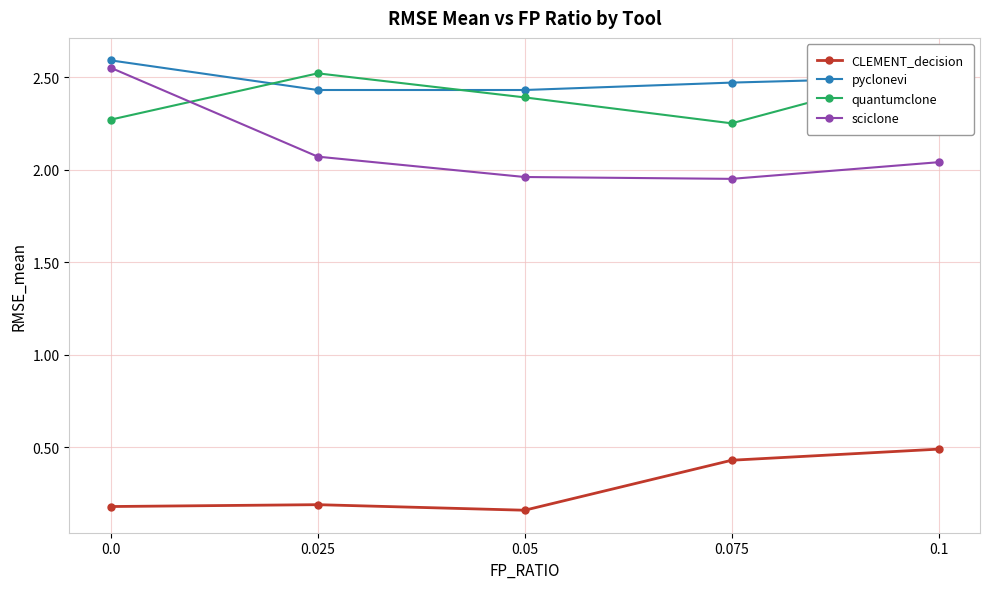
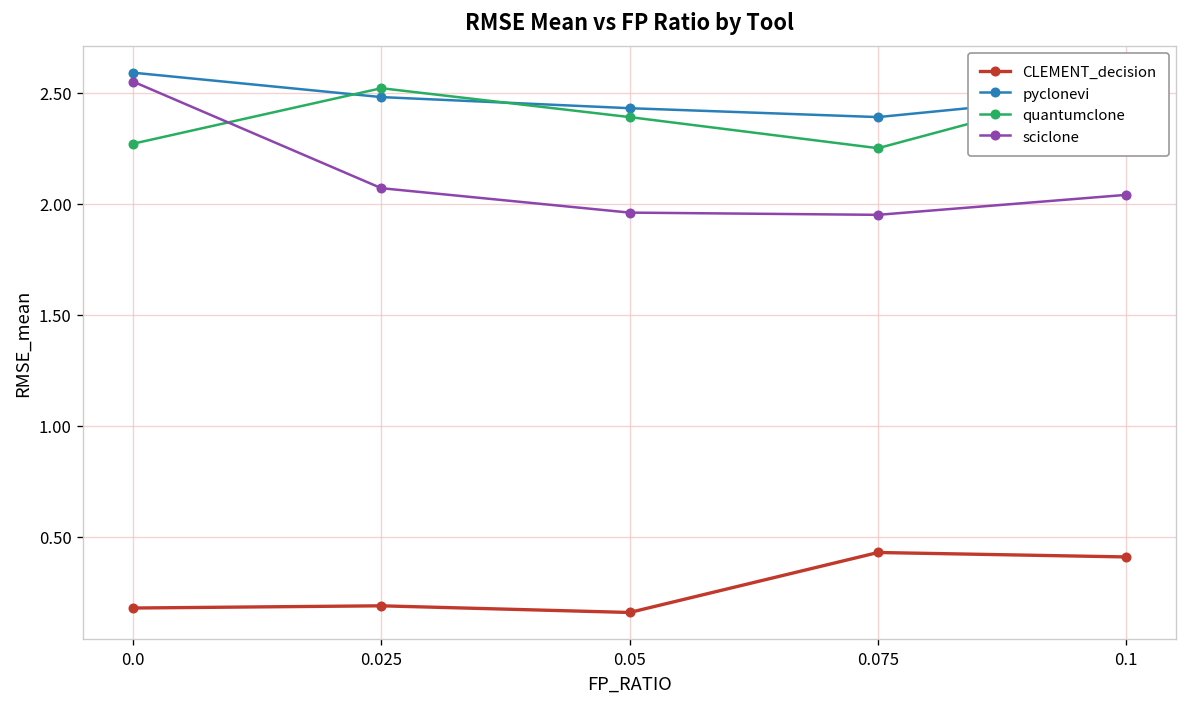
pyclonevi, 0.025: 2.43 -> 2.48
pyclonevi, 0.075: 2.47 -> 2.39
CLEMENT_decision, 0.1: 0.49 -> 0.41
